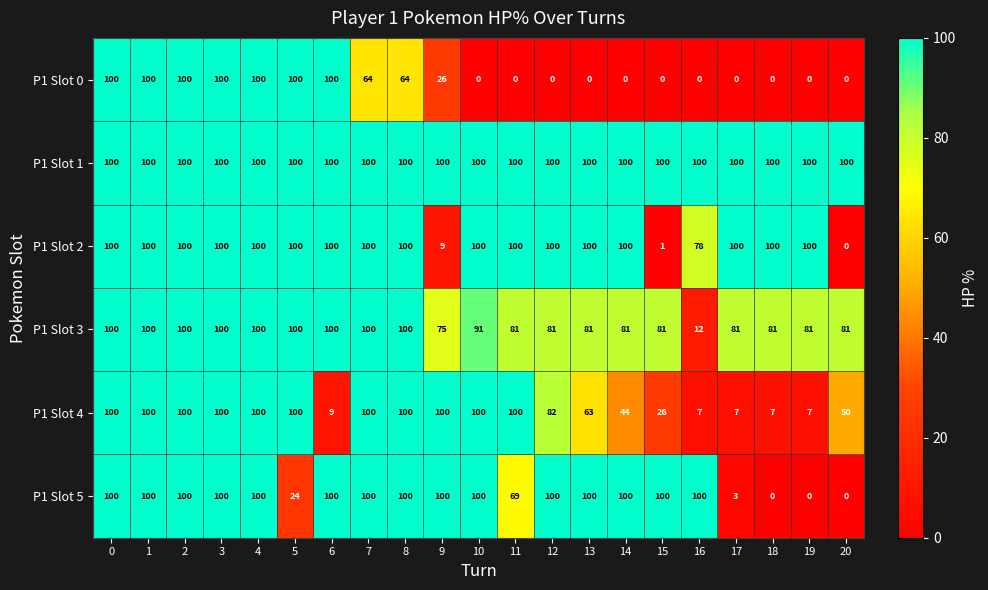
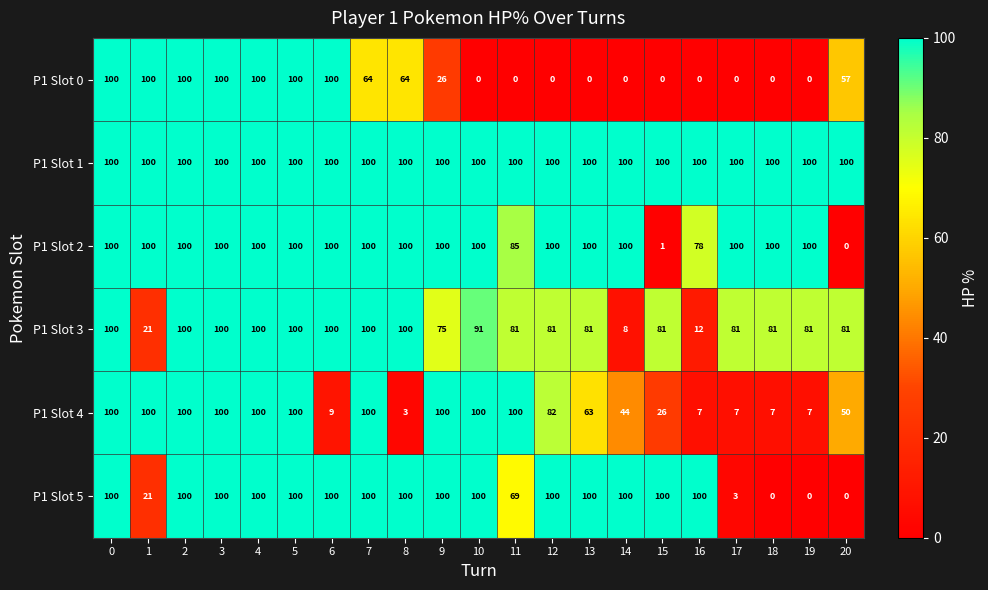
P1 Slot 0, 20: 0 -> 57
P1 Slot 2, 9: 9 -> 100
P1 Slot 2, 11: 100 -> 85
P1 Slot 3, 1: 100 -> 21
P1 Slot 3, 14: 81 -> 8
P1 Slot 4, 8: 100 -> 3
P1 Slot 5, 1: 100 -> 21
P1 Slot 5, 5: 24 -> 100
